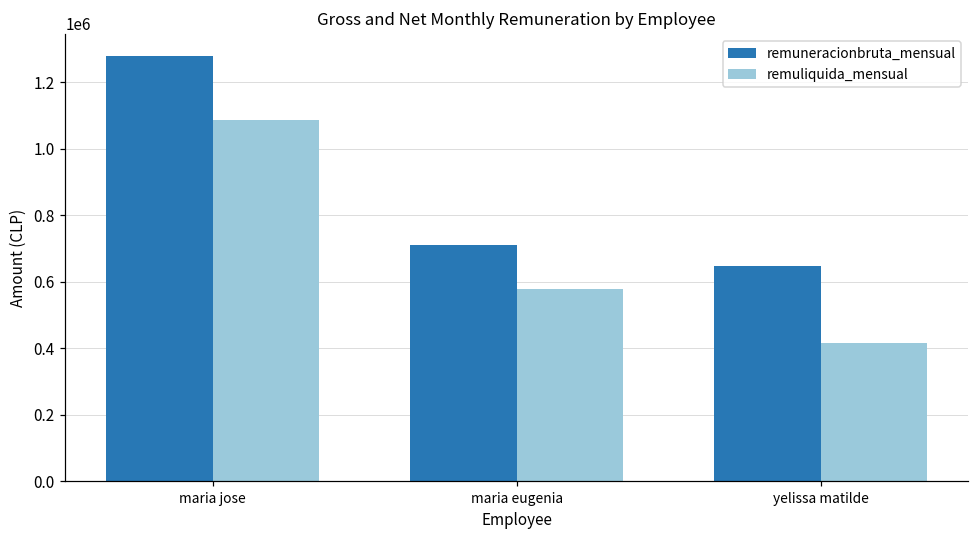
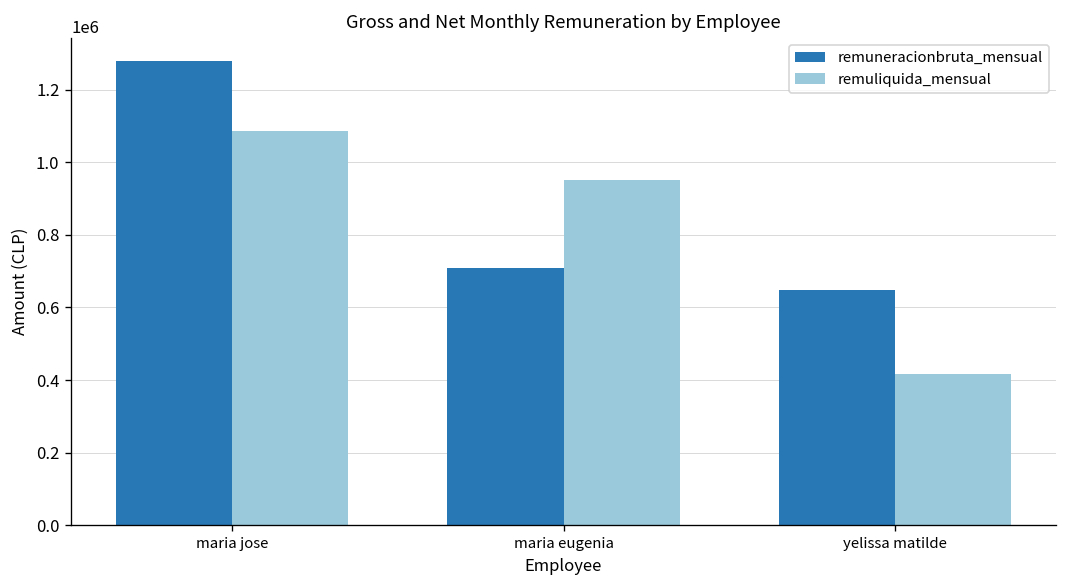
remuliquida_mensual, maria eugenia: 580000 -> 950000
